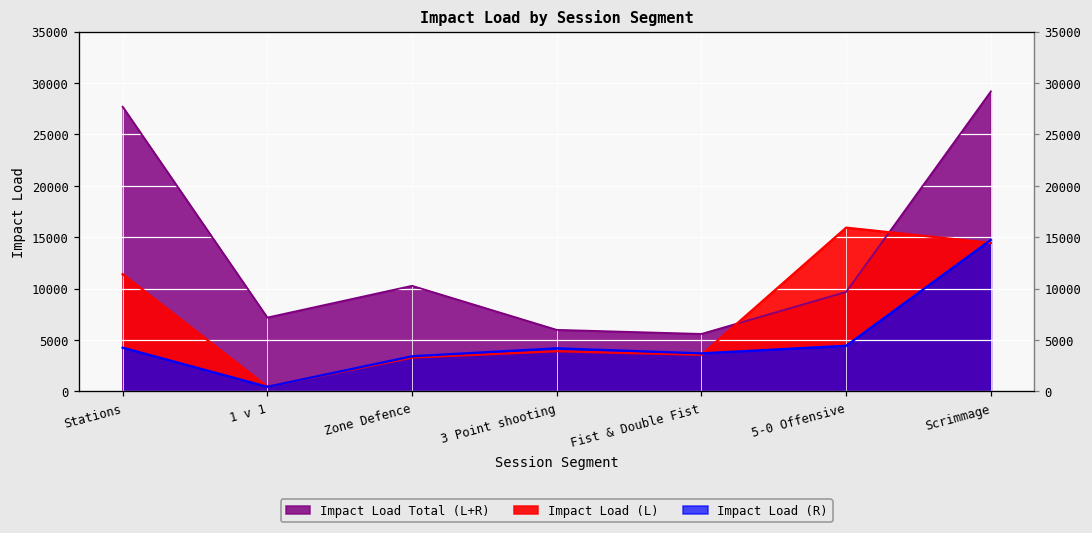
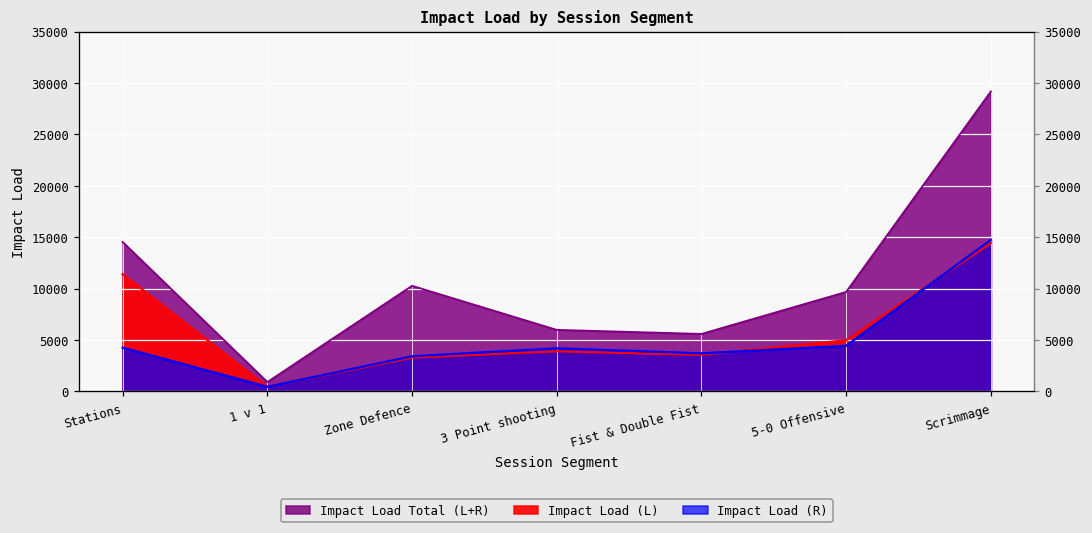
Impact Load Total (L+R), Stations: 28000 -> 15000
Impact Load Total (L+R), 1 v 1: 7000 -> 1000
Impact Load (L), 5-0 Offensive: 16000 -> 5000
